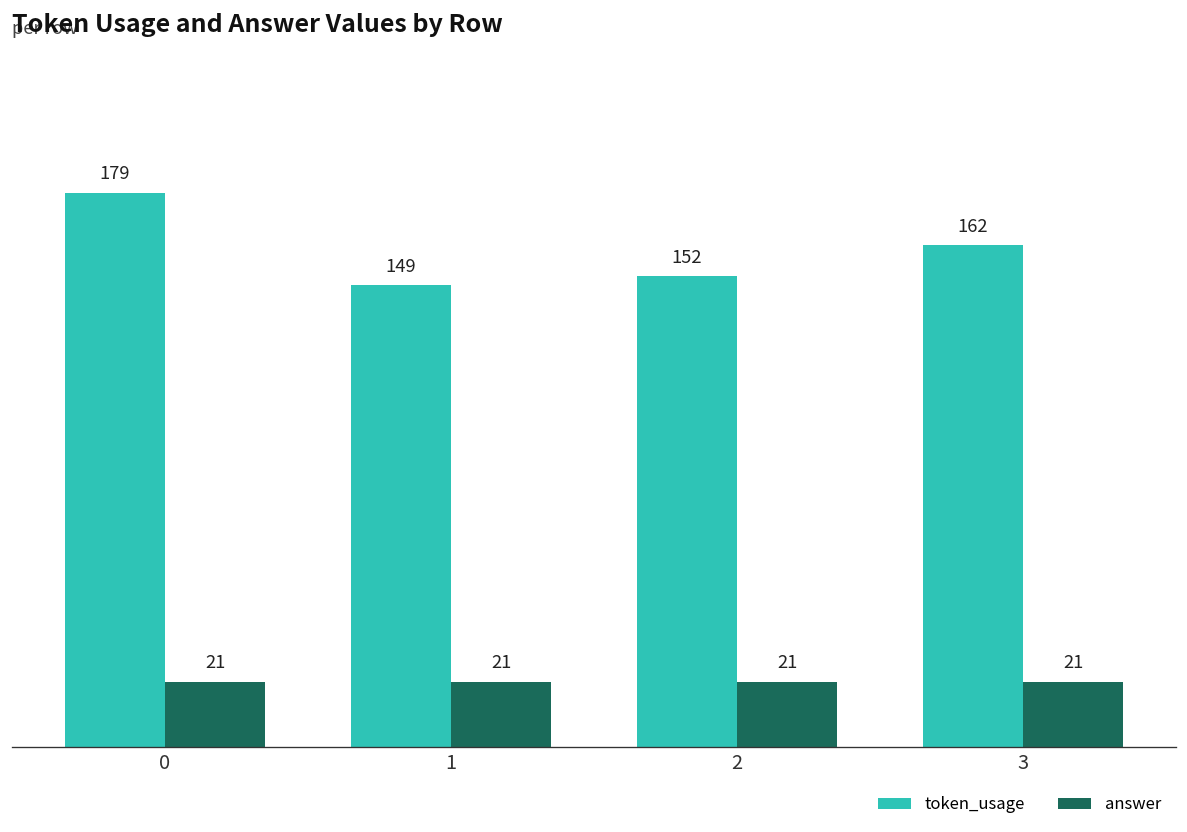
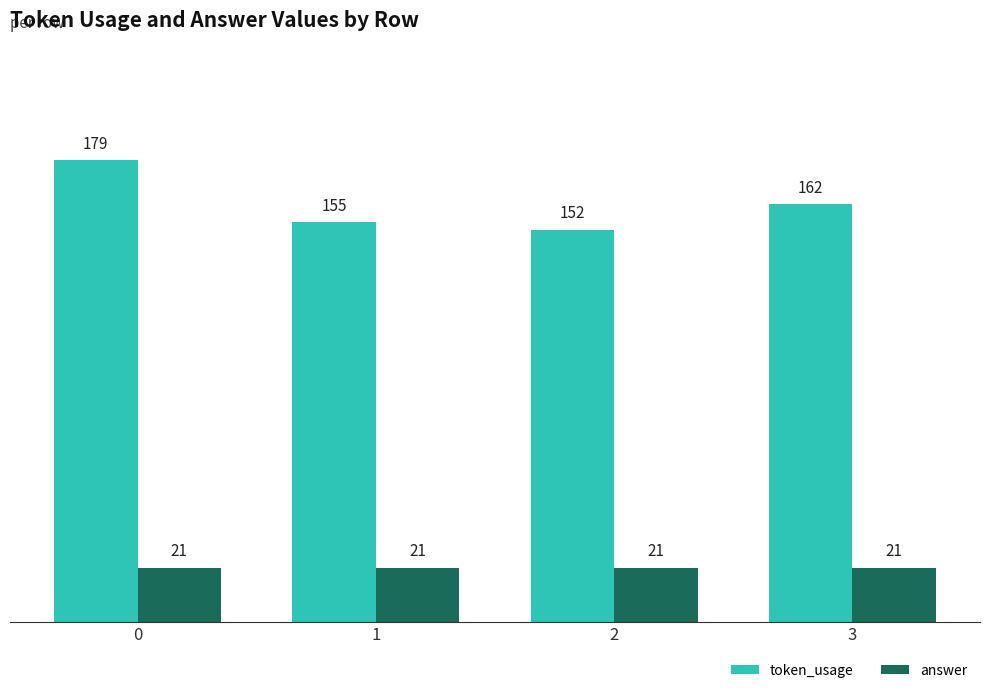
token_usage, 1: 149 -> 155
